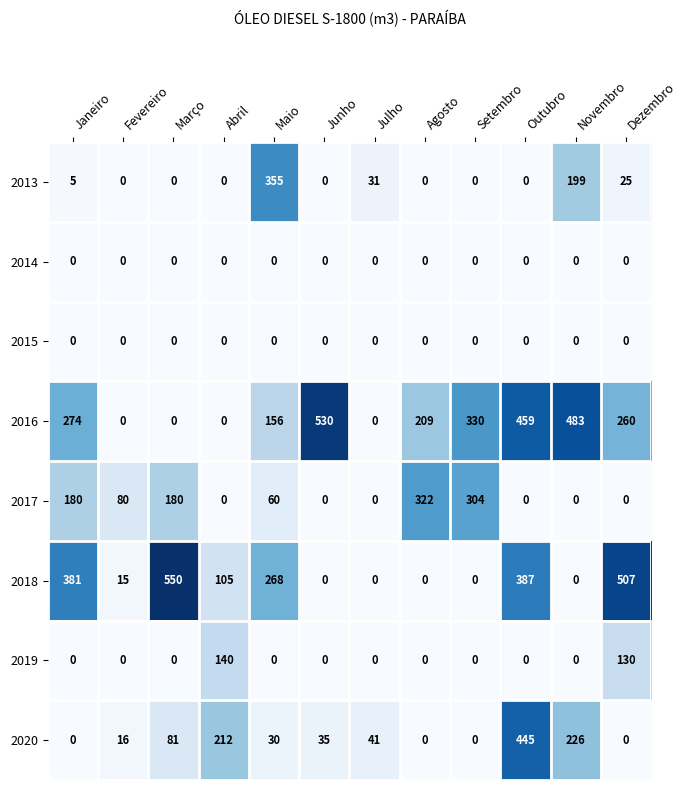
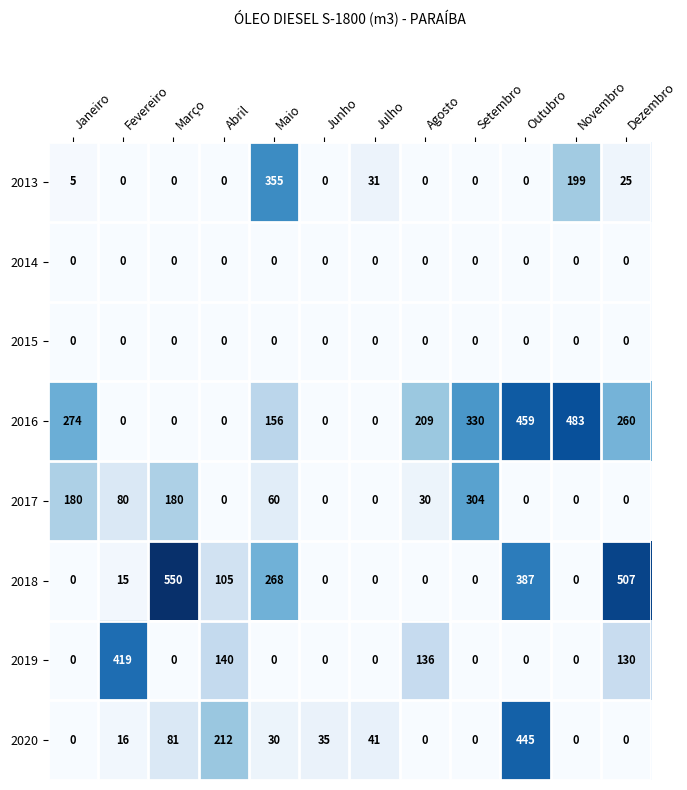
2016, Junho: 530 -> 0
2017, Agosto: 322 -> 30
2018, Janeiro: 381 -> 0
2019, Fevereiro: 0 -> 419
2019, Agosto: 0 -> 136
2020, Novembro: 226 -> 0
